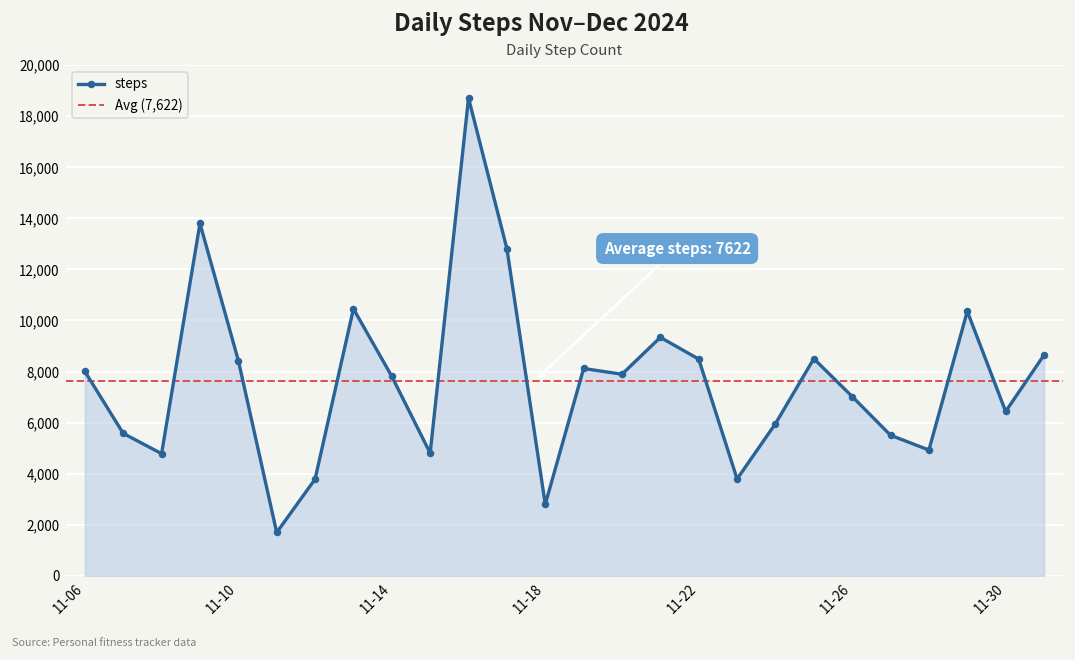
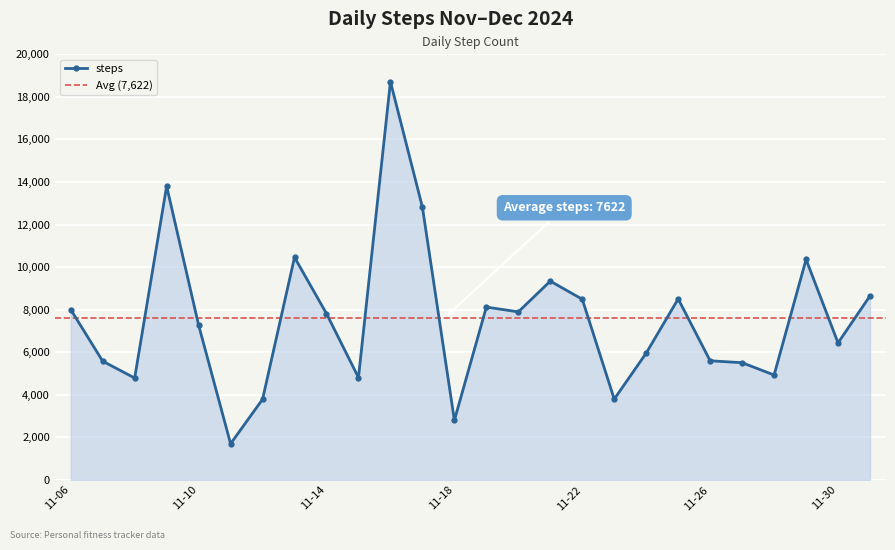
11-10: 8,400 -> 7,300
11-26: 7,000 -> 5,600
